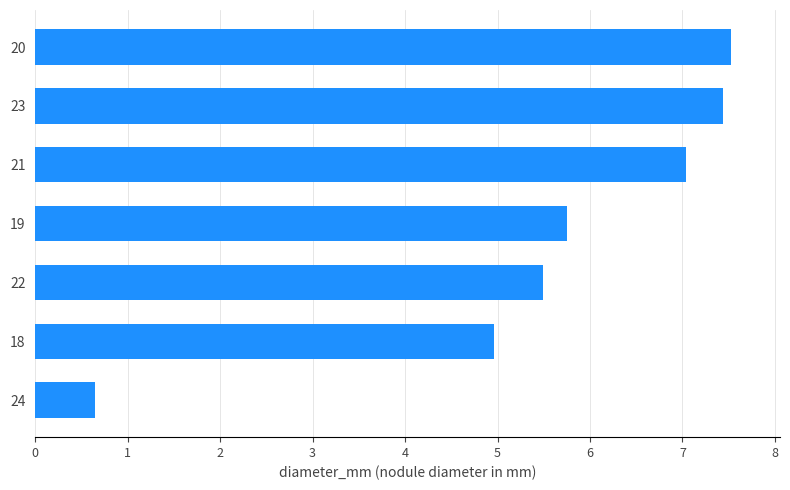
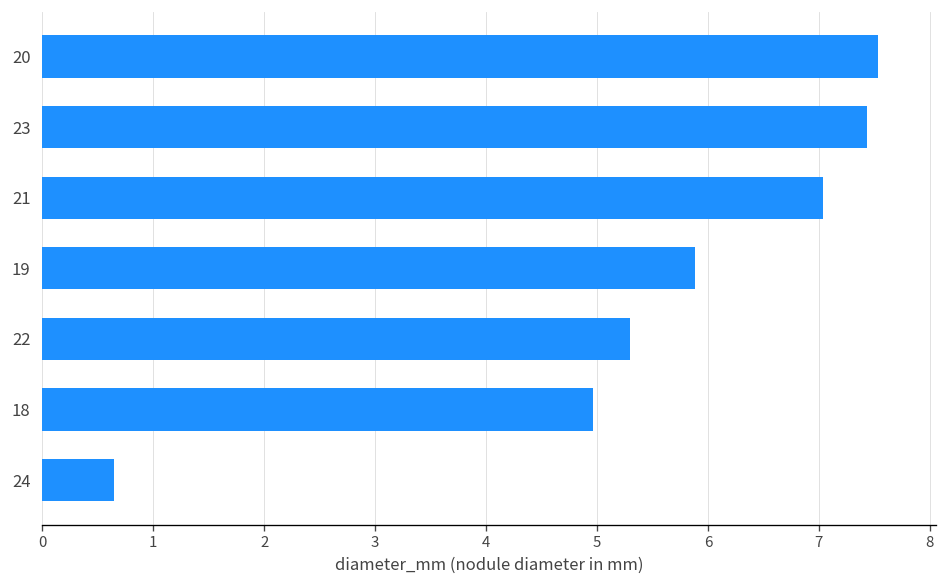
19: 5.8 -> 5.9
22: 5.5 -> 5.3
